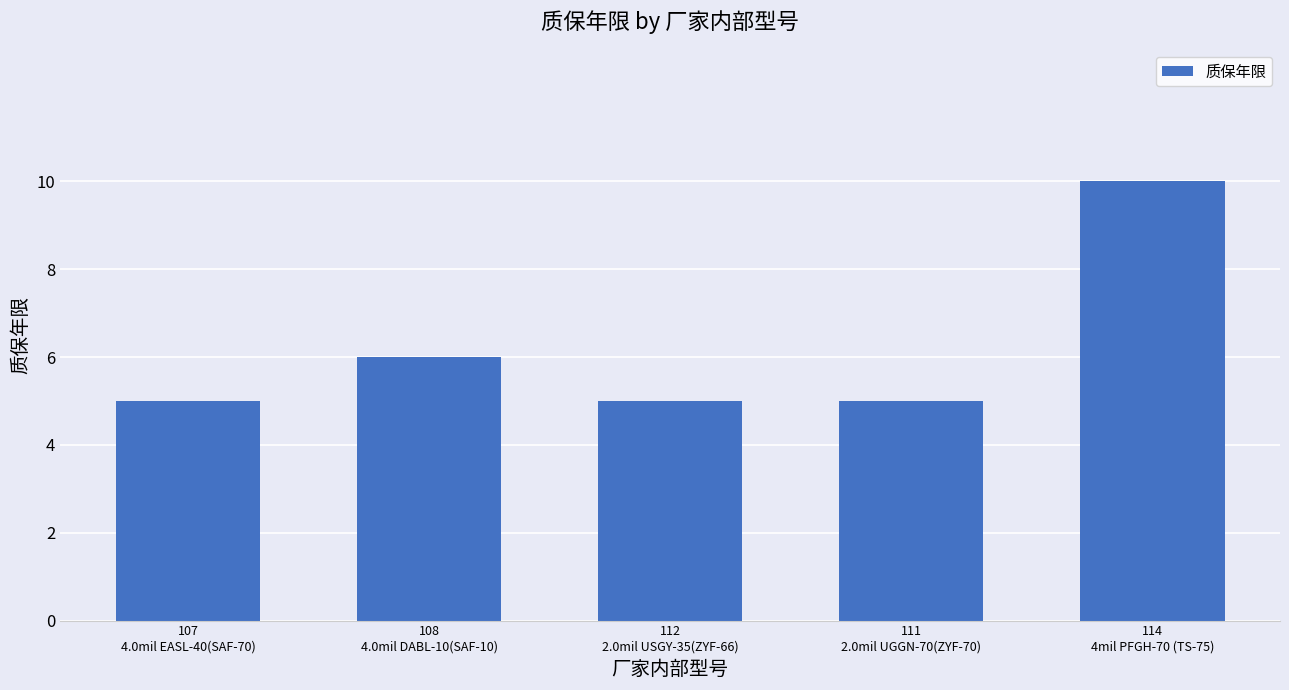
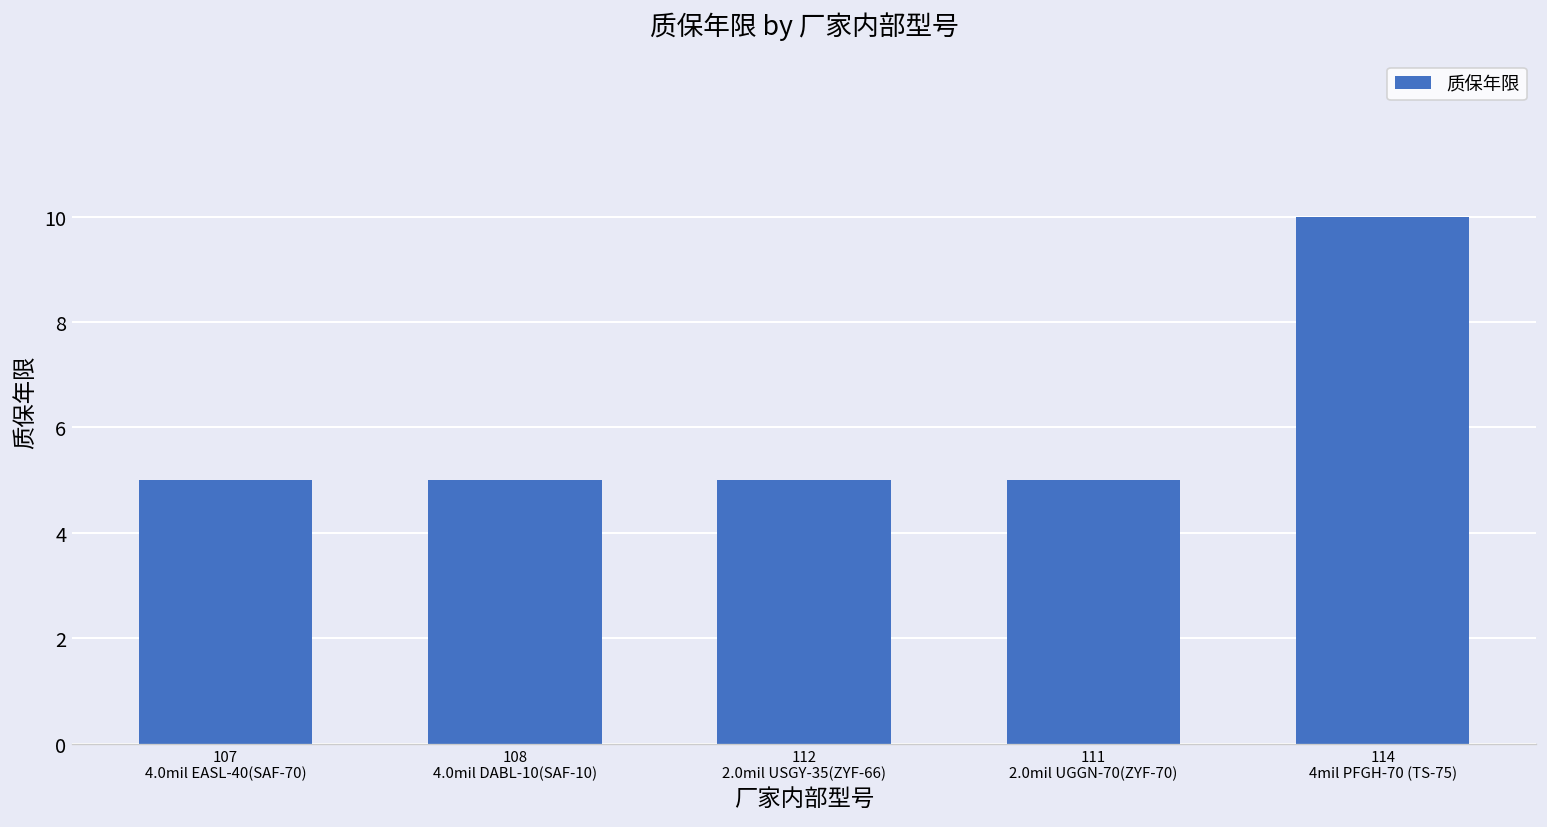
108 4.0mil DABL-10(SAF-10): 6 -> 5
